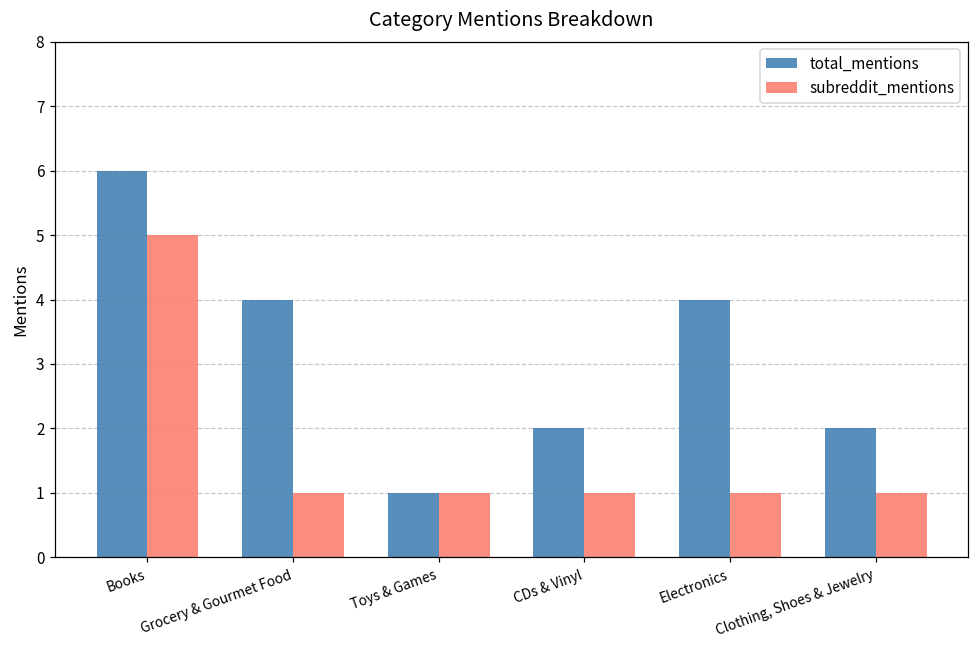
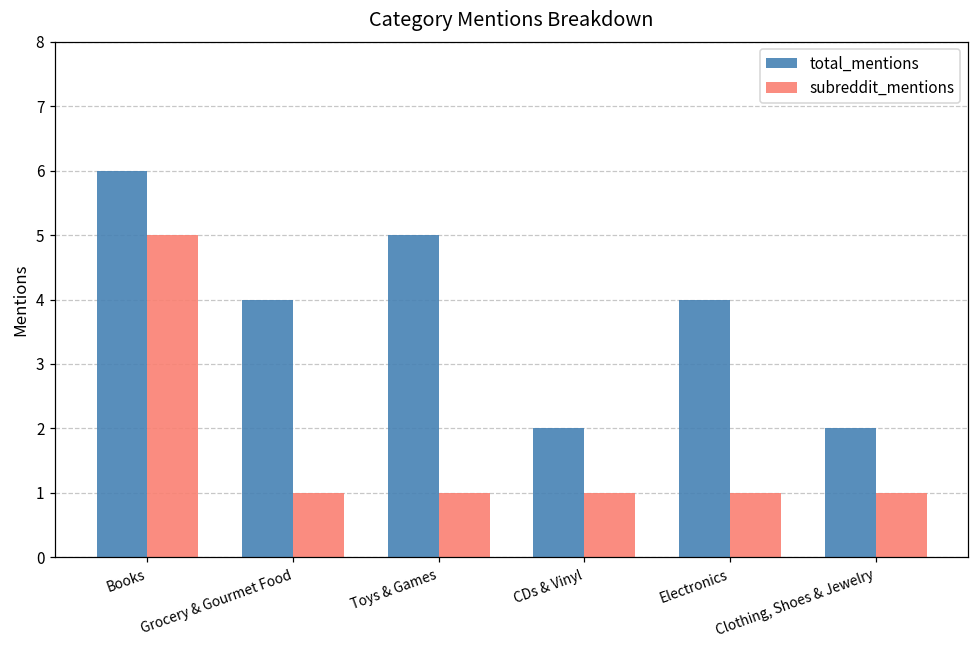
total_mentions, Toys & Games: 1 -> 5
